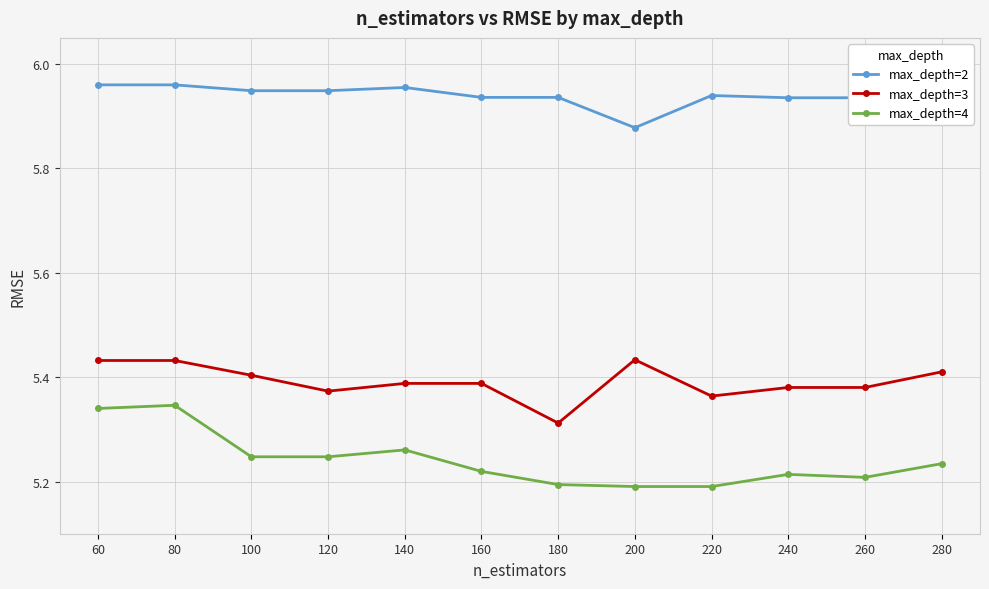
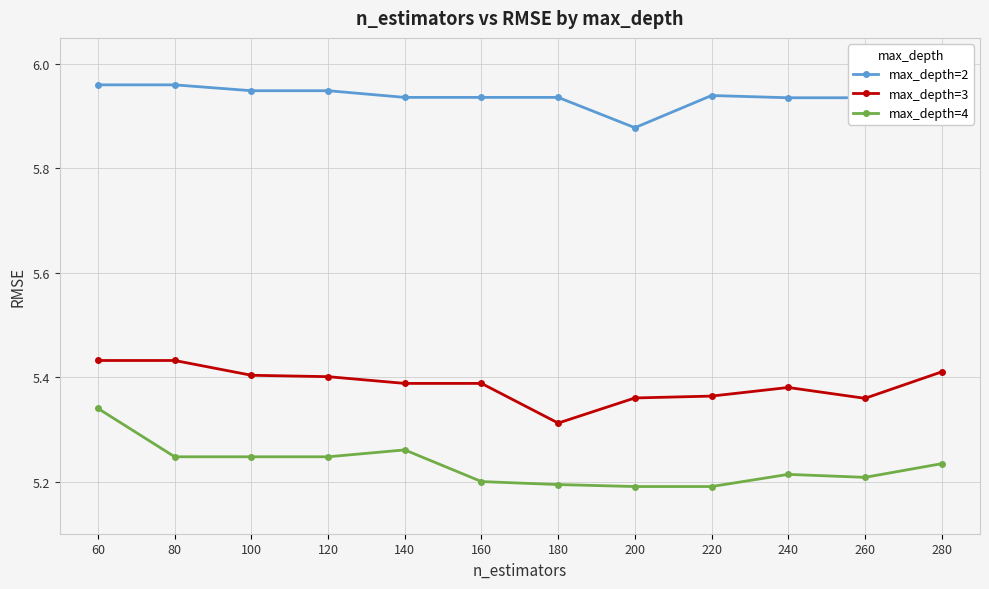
max_depth=4, 80: 5.35 -> 5.25
max_depth=3, 120: 5.37 -> 5.40
max_depth=2, 140: 5.96 -> 5.94
max_depth=4, 160: 5.22 -> 5.20
max_depth=3, 200: 5.43 -> 5.36
max_depth=3, 260: 5.38 -> 5.36
